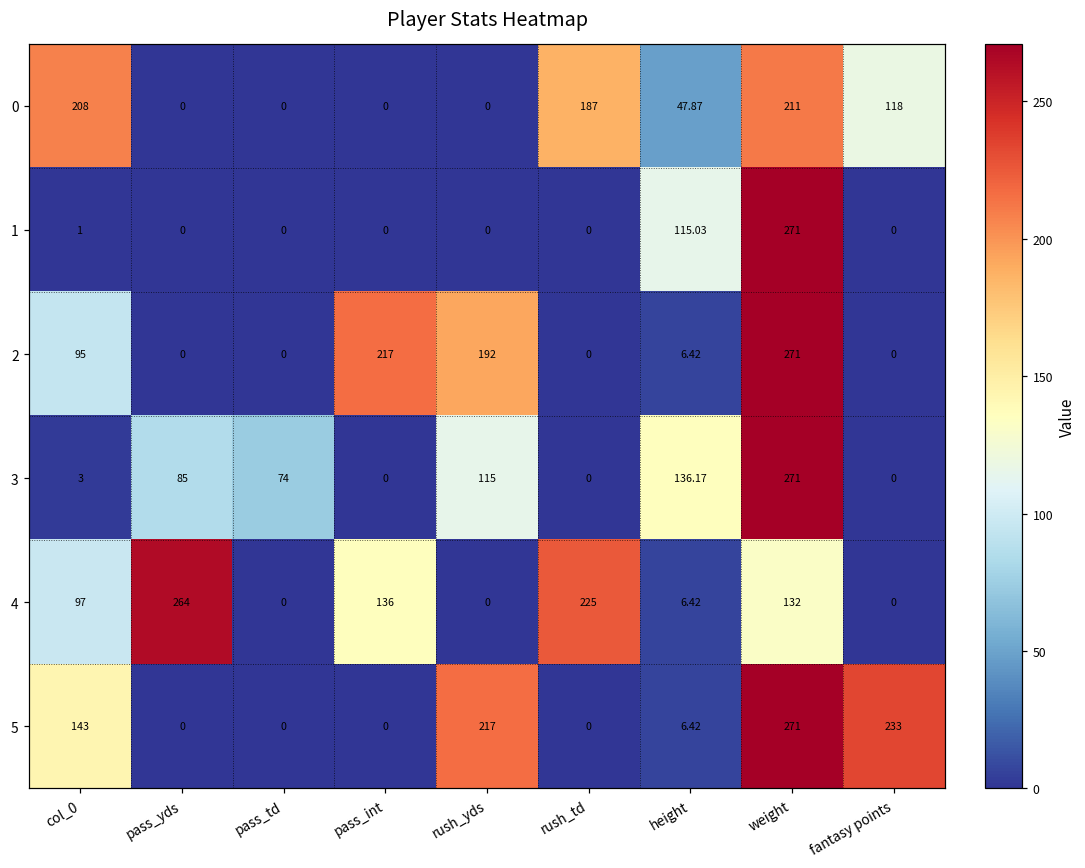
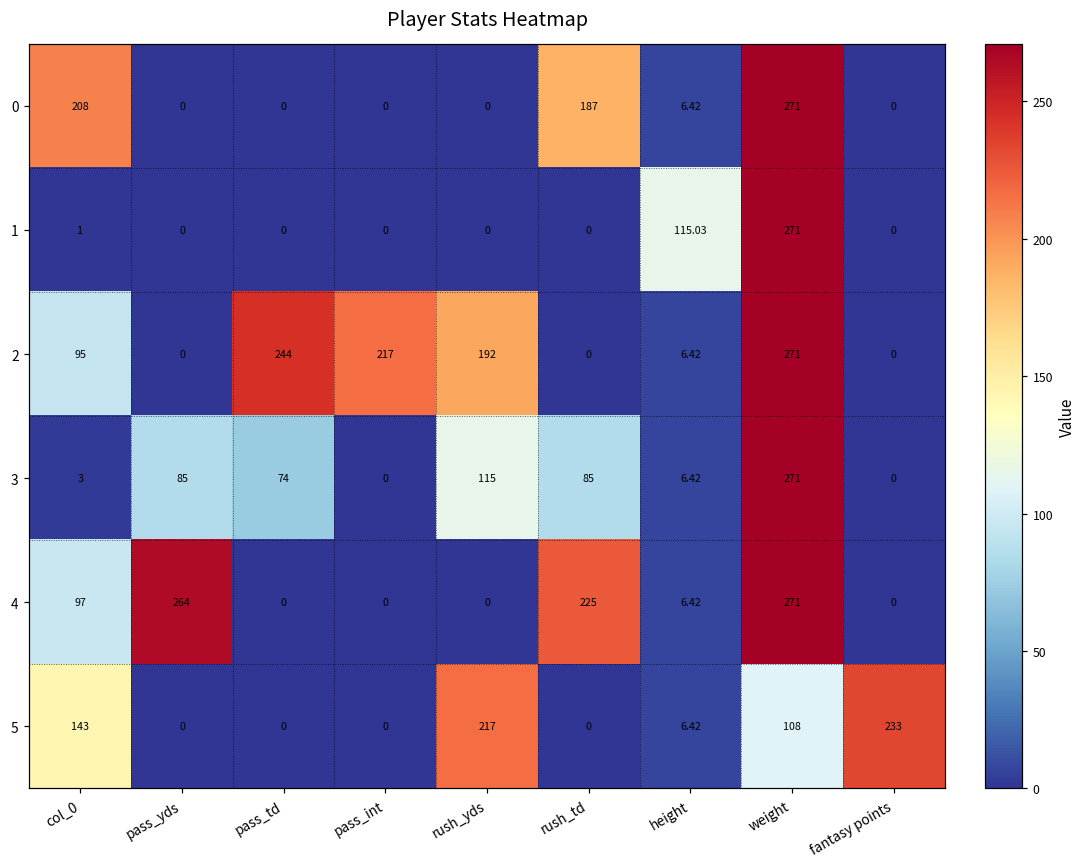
0, height: 47.87 -> 6.42
0, weight: 211 -> 271
0, fantasy points: 118 -> 0
2, pass_td: 0 -> 244
3, rush_td: 0 -> 85
3, height: 136.17 -> 6.42
4, pass_int: 136 -> 0
4, weight: 132 -> 271
5, weight: 271 -> 108
